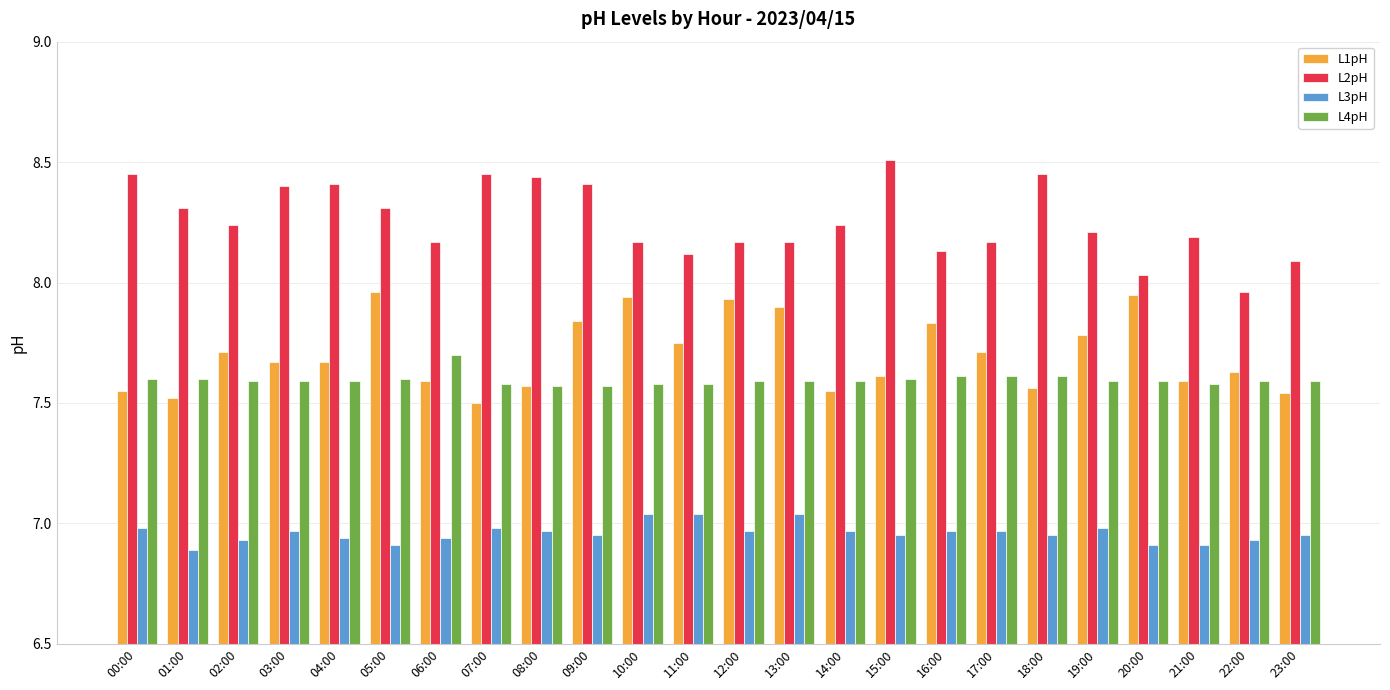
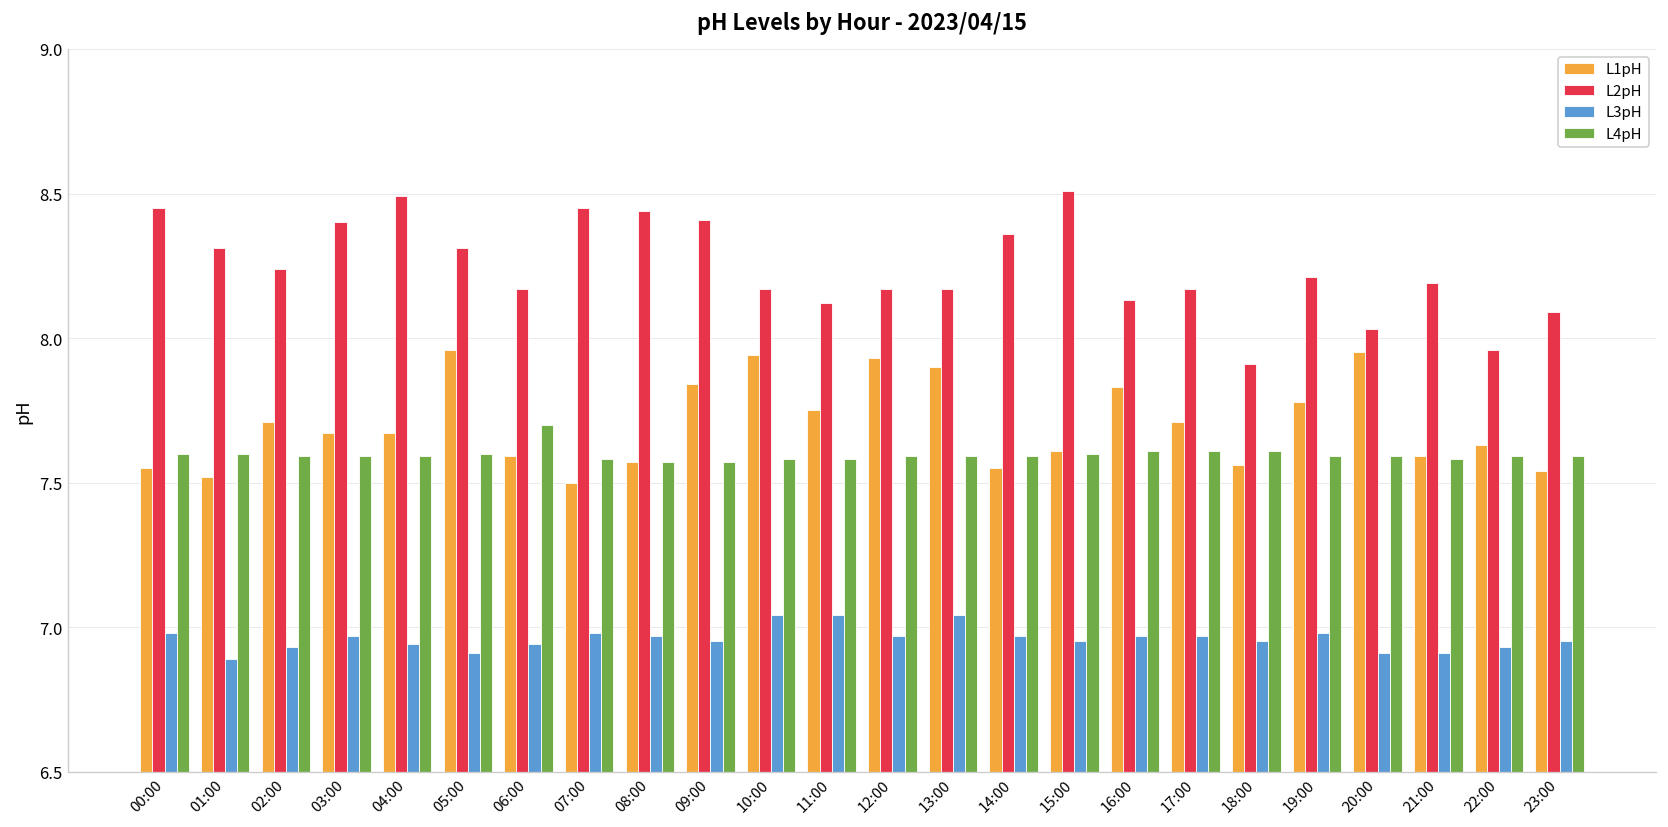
L2pH, 04:00: 8.41 -> 8.49
L2pH, 14:00: 8.24 -> 8.36
L2pH, 18:00: 8.45 -> 7.91
